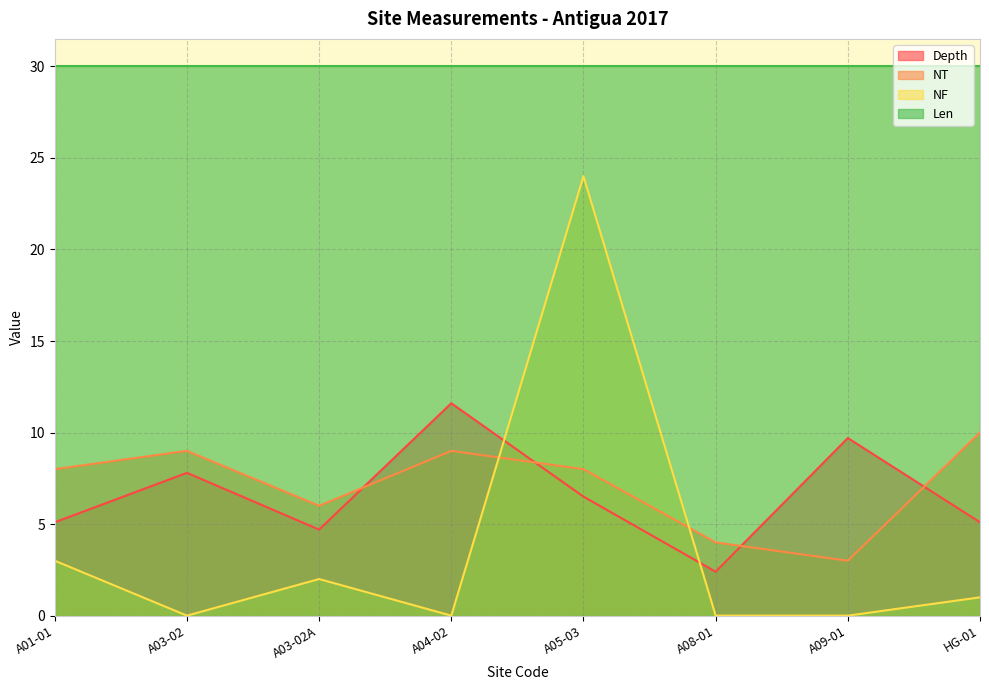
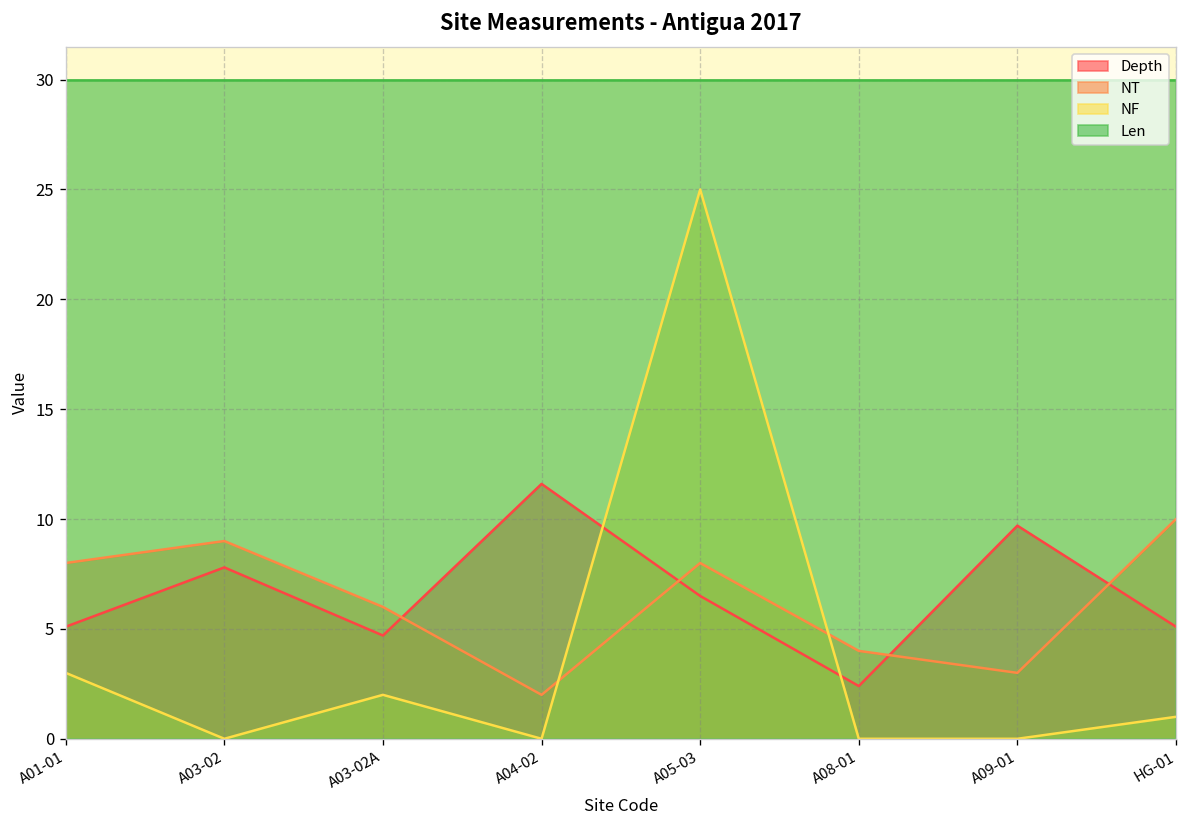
NT, A04-02: 9 -> 2
NF, A05-03: 24 -> 25
